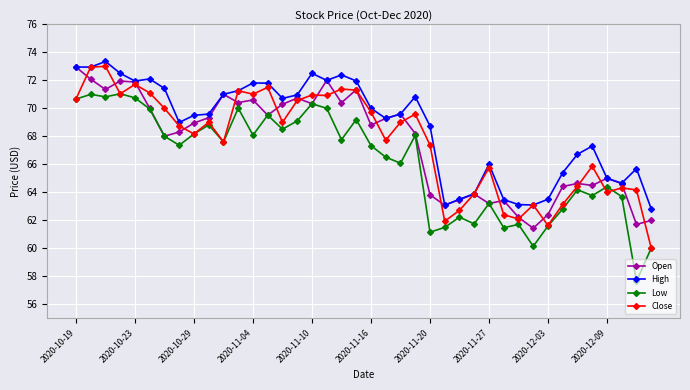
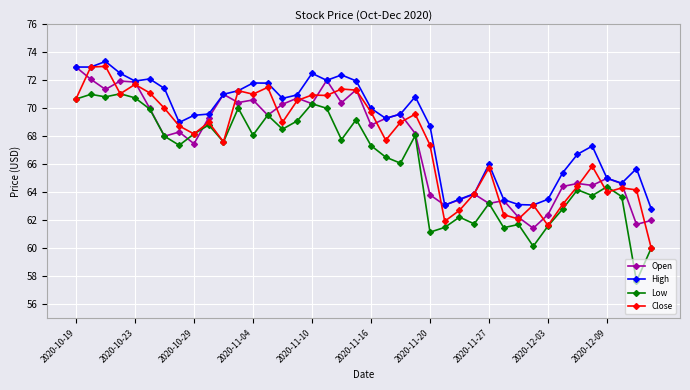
Open, 2020-10-29: 69.0 -> 67.5
